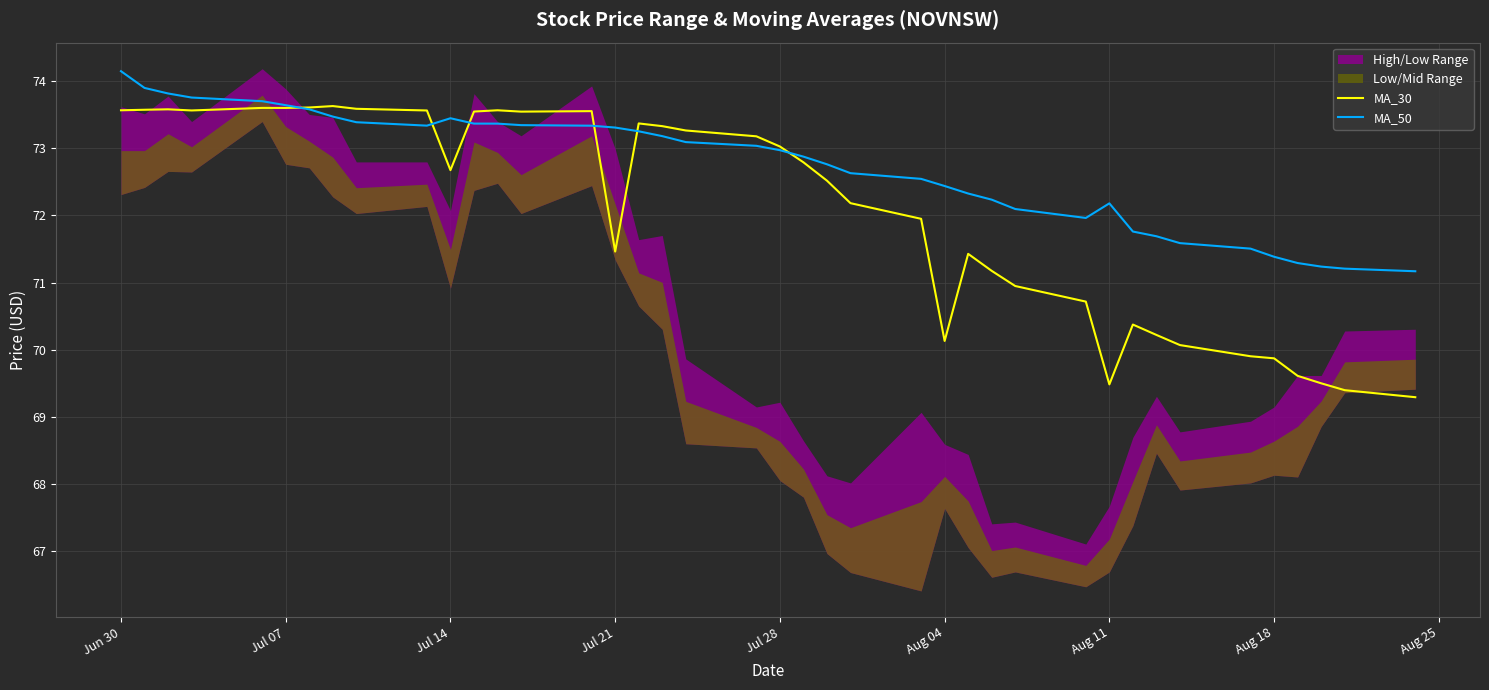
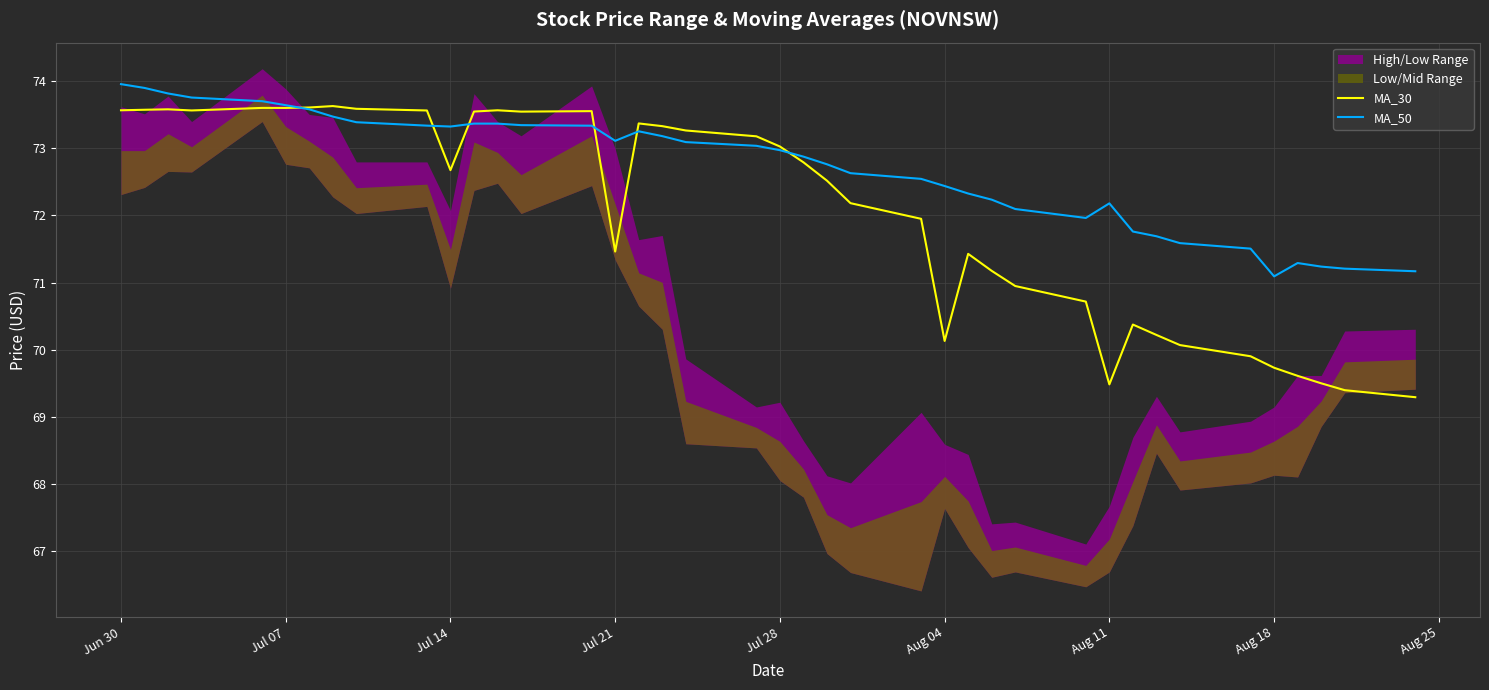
MA_50, Jun 30: 74.1 -> 74.0
MA_50, Jul 14: 73.4 -> 73.3
MA_50, Jul 21: 73.3 -> 73.1
MA_30, Aug 18: 69.9 -> 69.7
MA_50, Aug 18: 71.4 -> 71.1
